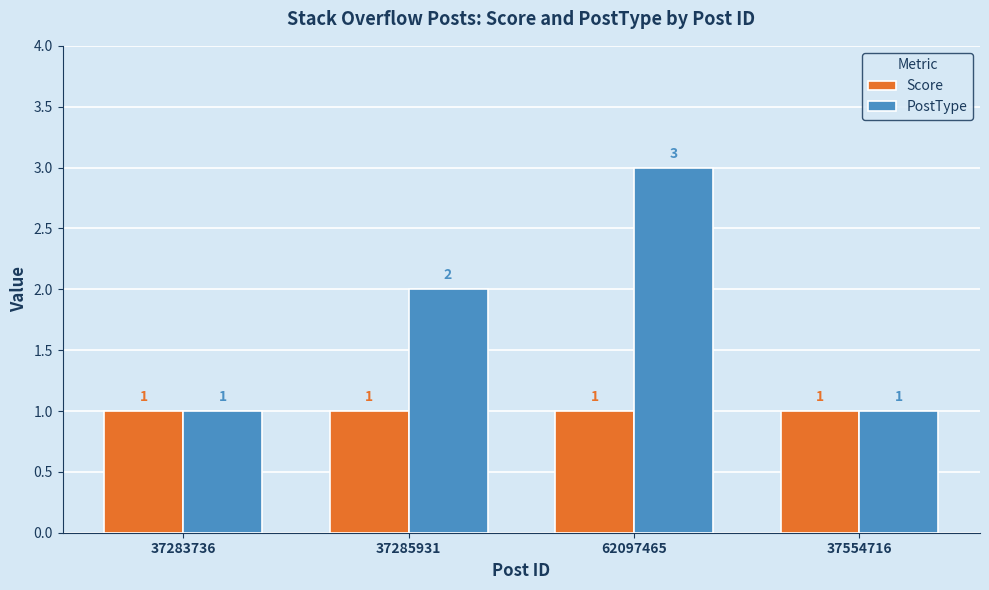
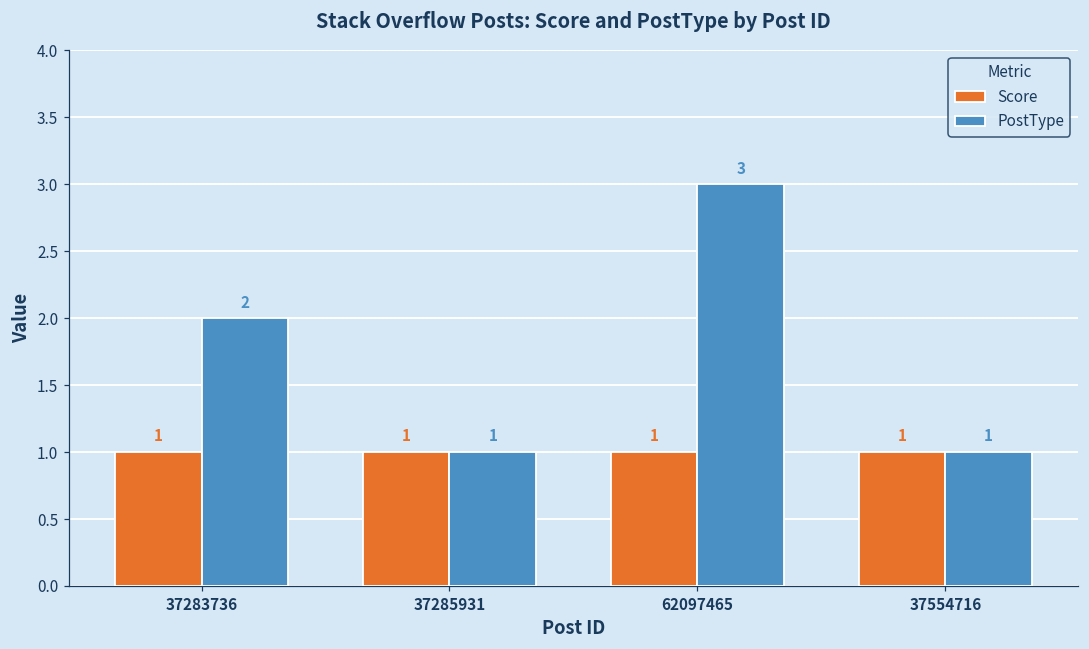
PostType, 37283736: 1 -> 2
PostType, 37285931: 2 -> 1
